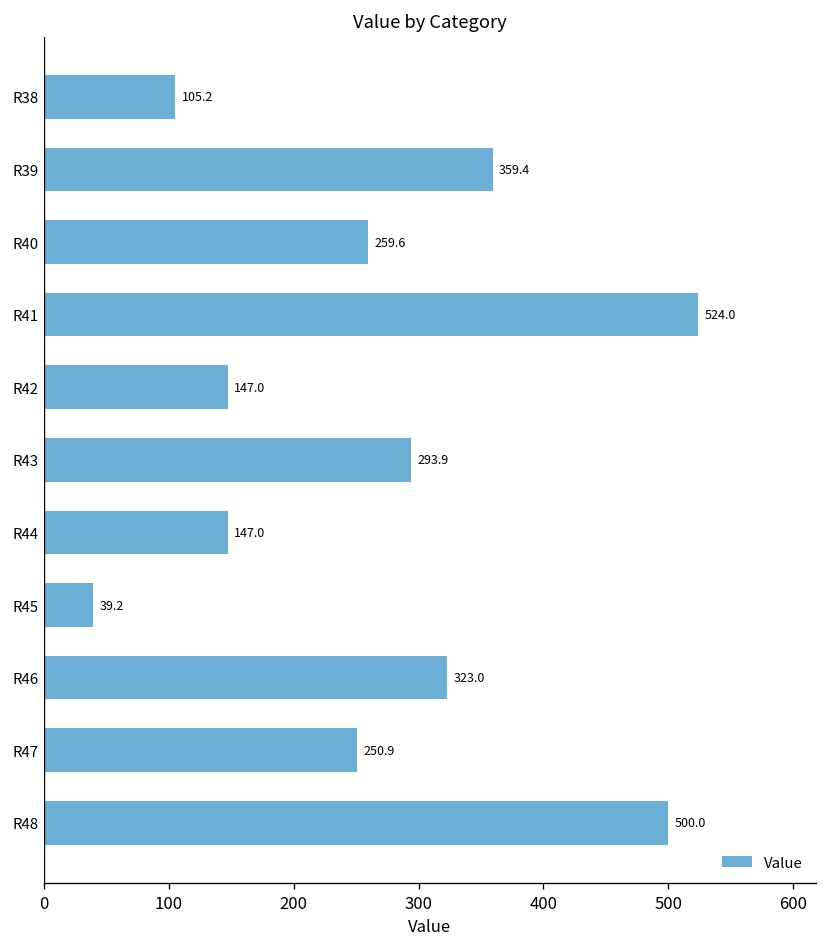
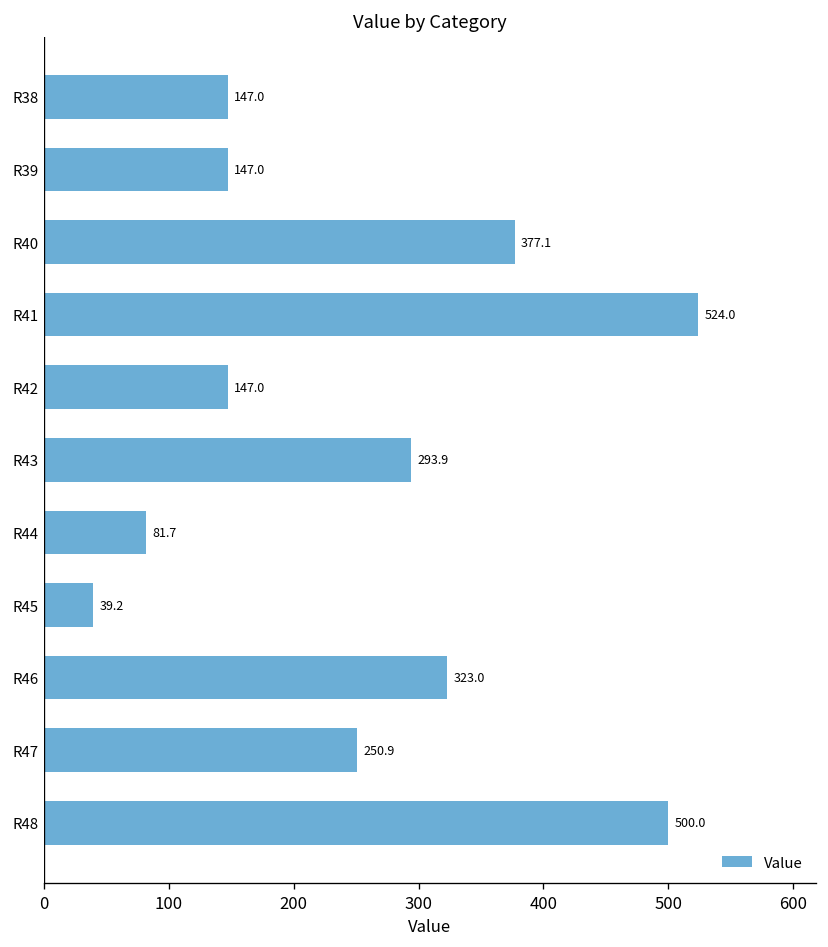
R38: 105.2 -> 147.0
R39: 359.4 -> 147.0
R40: 259.6 -> 377.1
R44: 147.0 -> 81.7
